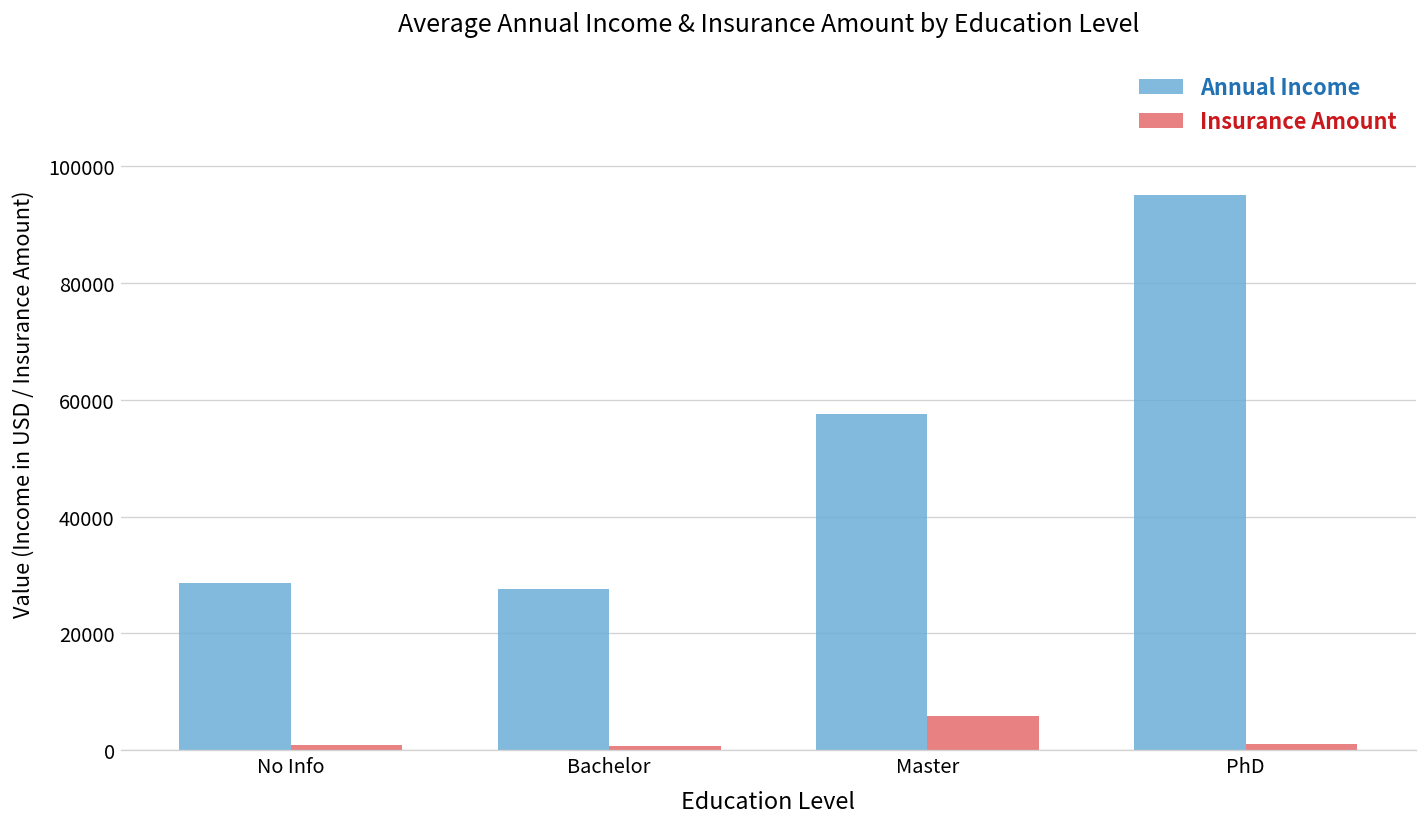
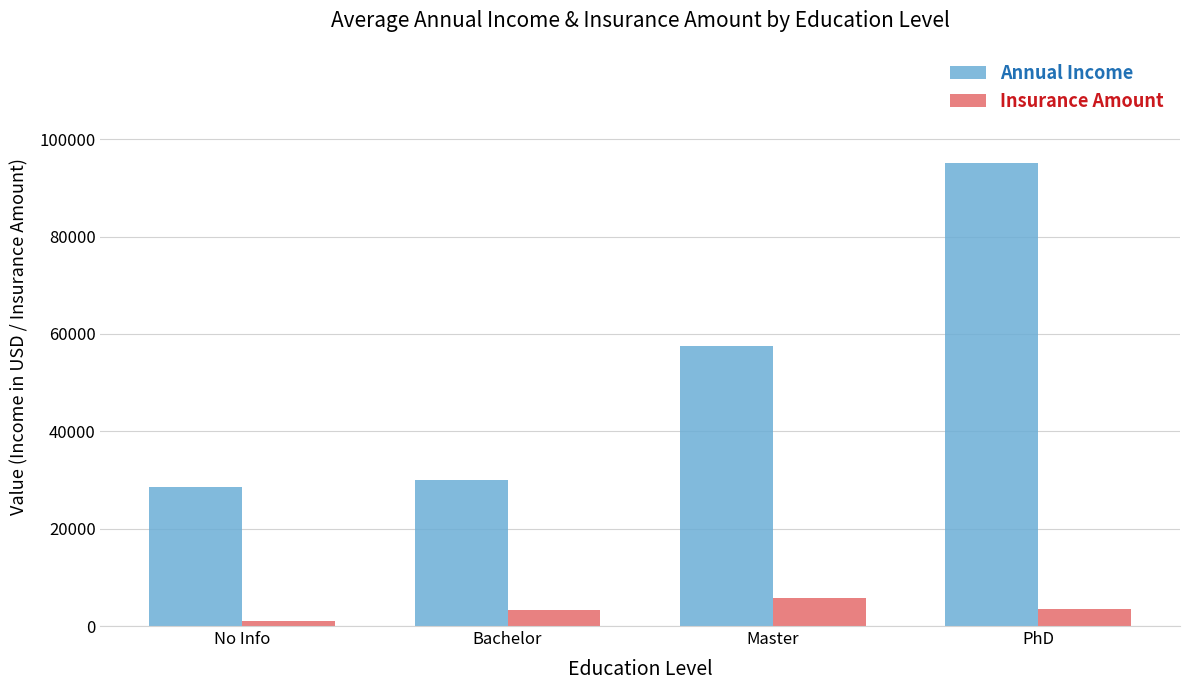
Annual Income, Bachelor: 28000 -> 30000
Insurance Amount, Bachelor: 1000 -> 3000
Insurance Amount, PhD: 1000 -> 4000
